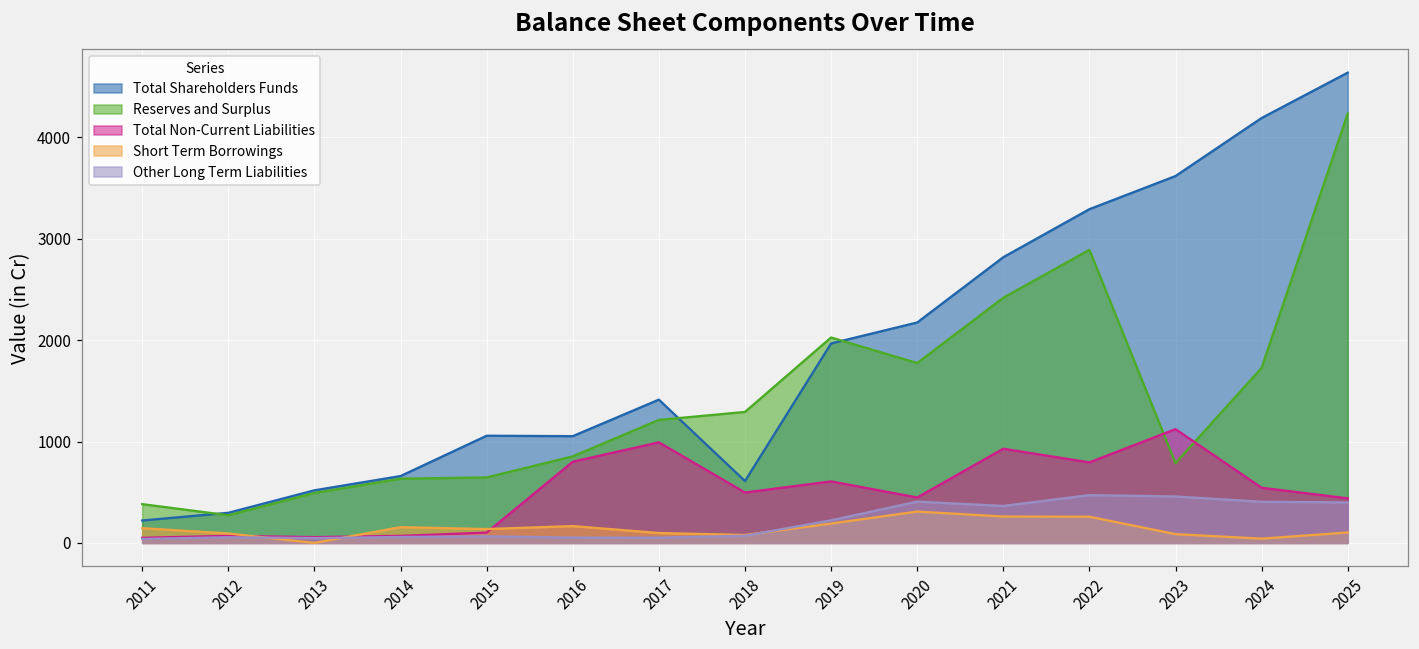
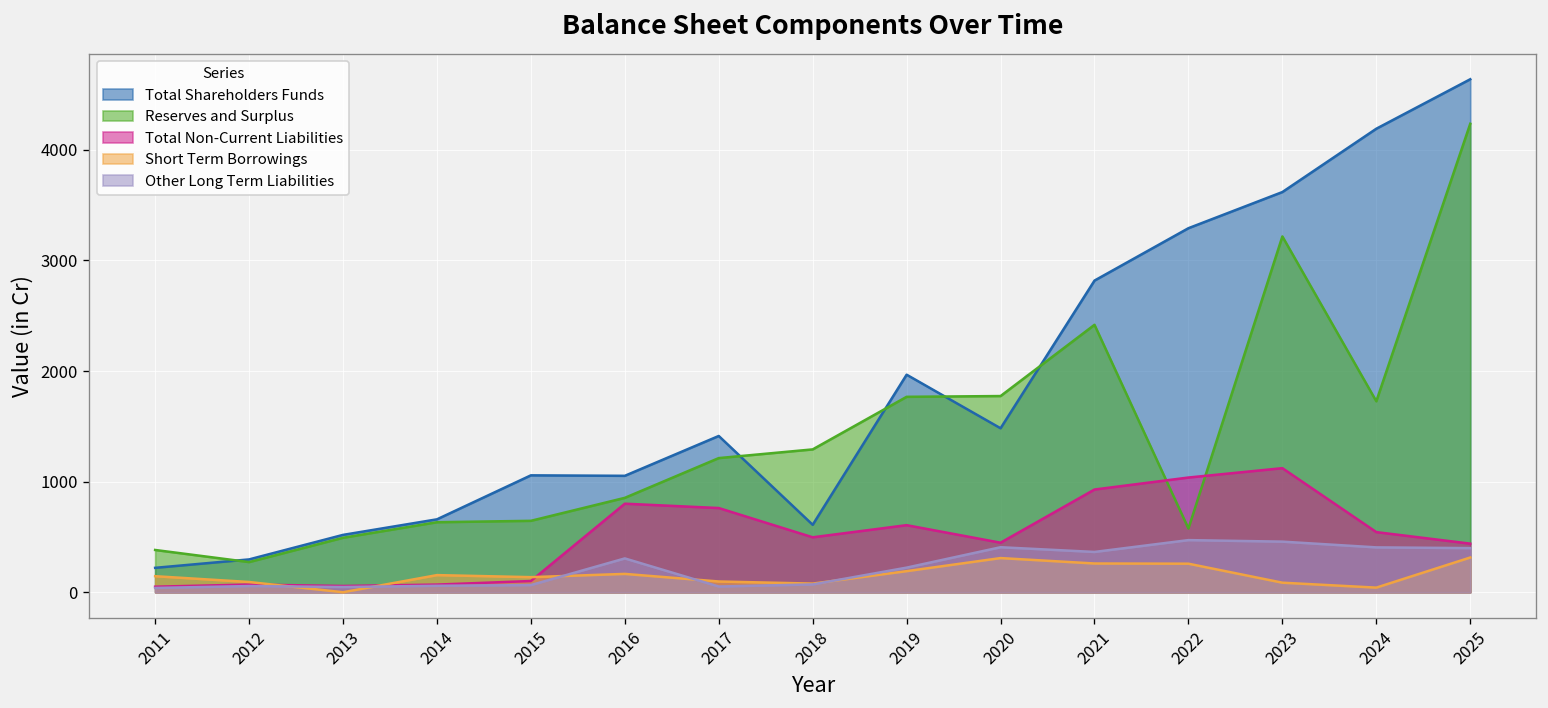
Other Long Term Liabilities, 2016: 100 -> 300
Total Non-Current Liabilities, 2017: 1000 -> 800
Reserves and Surplus, 2019: 2000 -> 1800
Total Shareholders Funds, 2020: 2200 -> 1500
Reserves and Surplus, 2022: 2900 -> 600
Total Non-Current Liabilities, 2022: 800 -> 1000
Reserves and Surplus, 2023: 800 -> 3200
Short Term Borrowings, 2025: 100 -> 300
